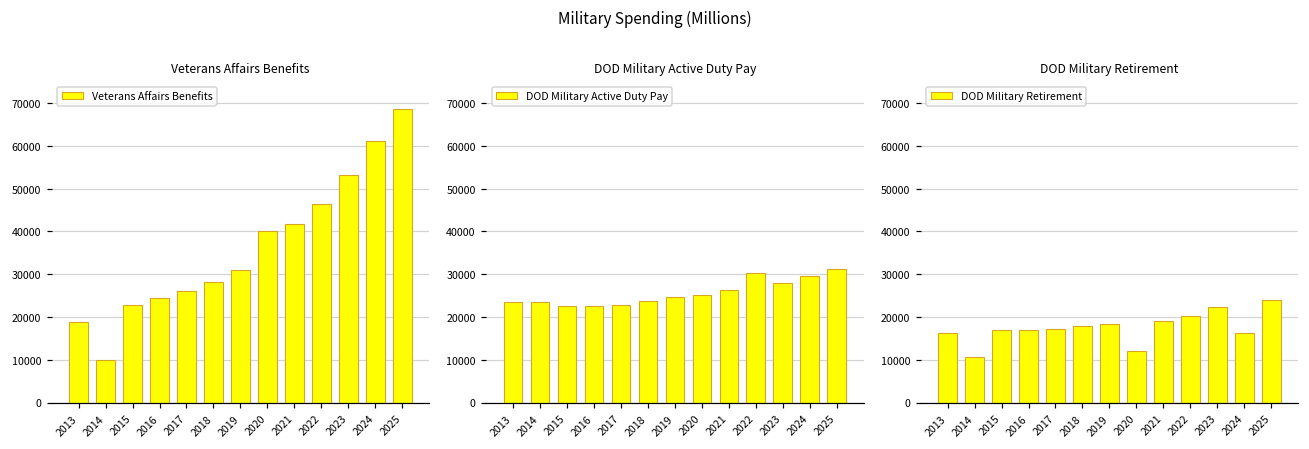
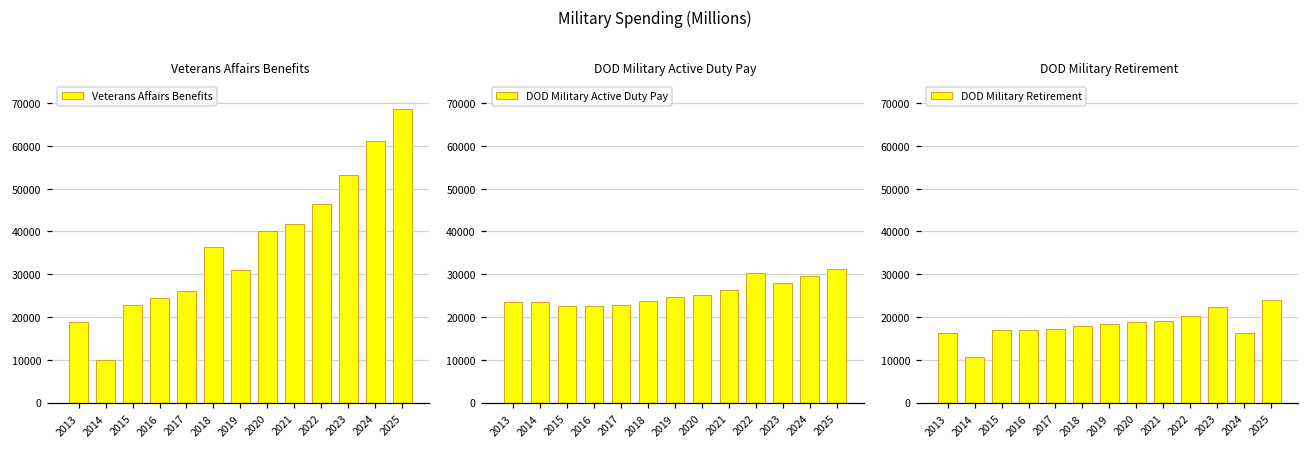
Veterans Affairs Benefits, 2018: 28000 -> 36000
DOD Military Retirement, 2020: 12000 -> 19000
